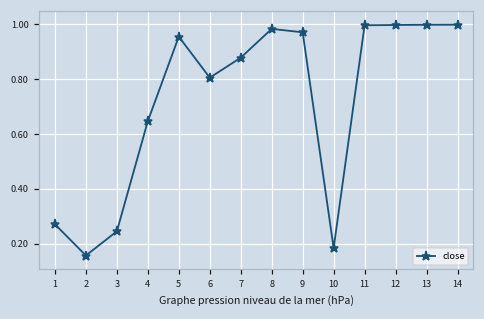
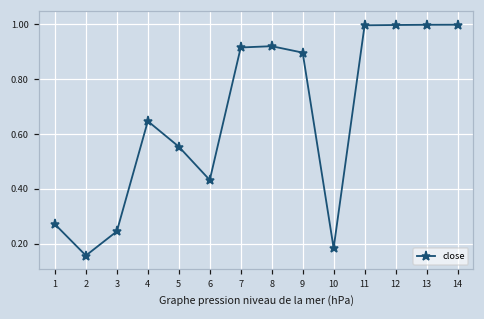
5: 0.96 -> 0.55
6: 0.81 -> 0.43
7: 0.88 -> 0.92
8: 0.98 -> 0.92
9: 0.97 -> 0.90
